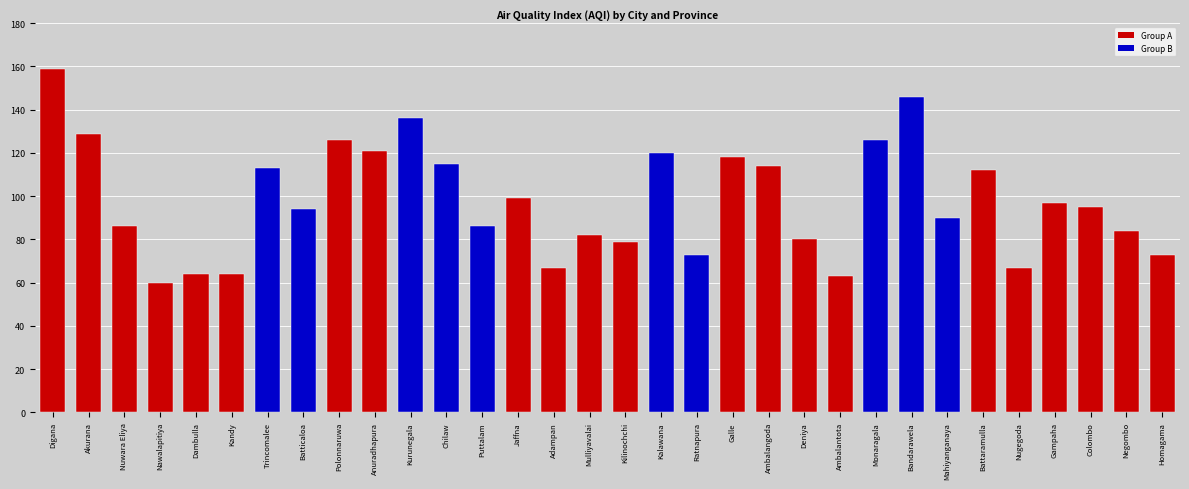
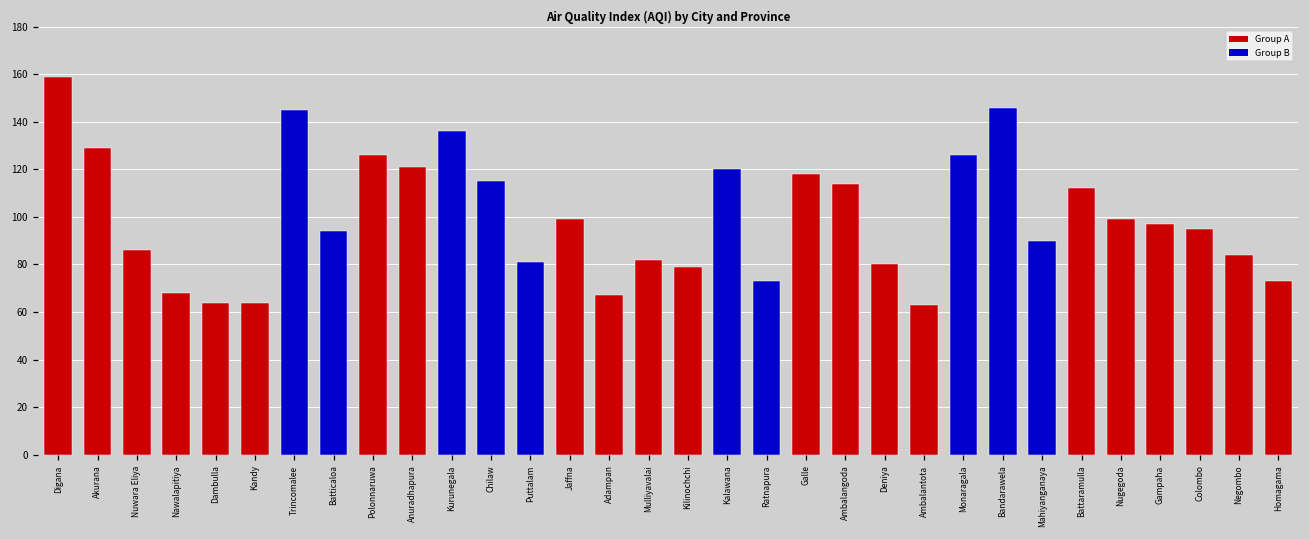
Nawalapitiya: 60 -> 68
Trincomalee: 113 -> 145
Puttalam: 86 -> 81
Nugegoda: 67 -> 99
